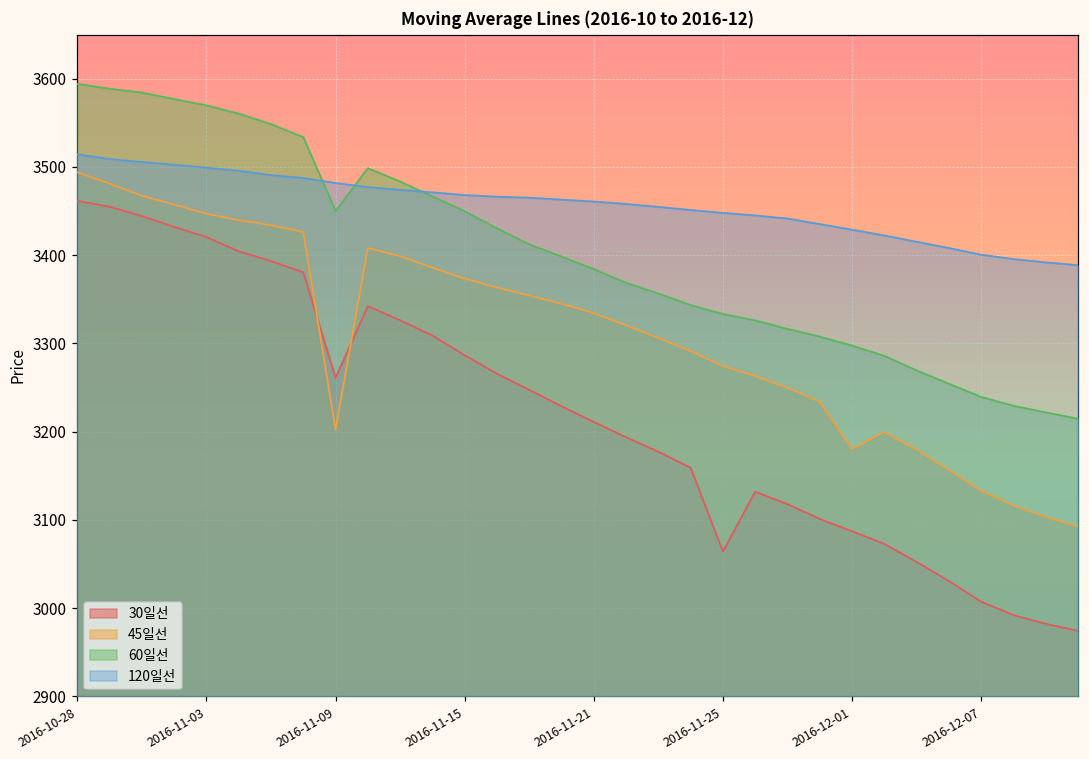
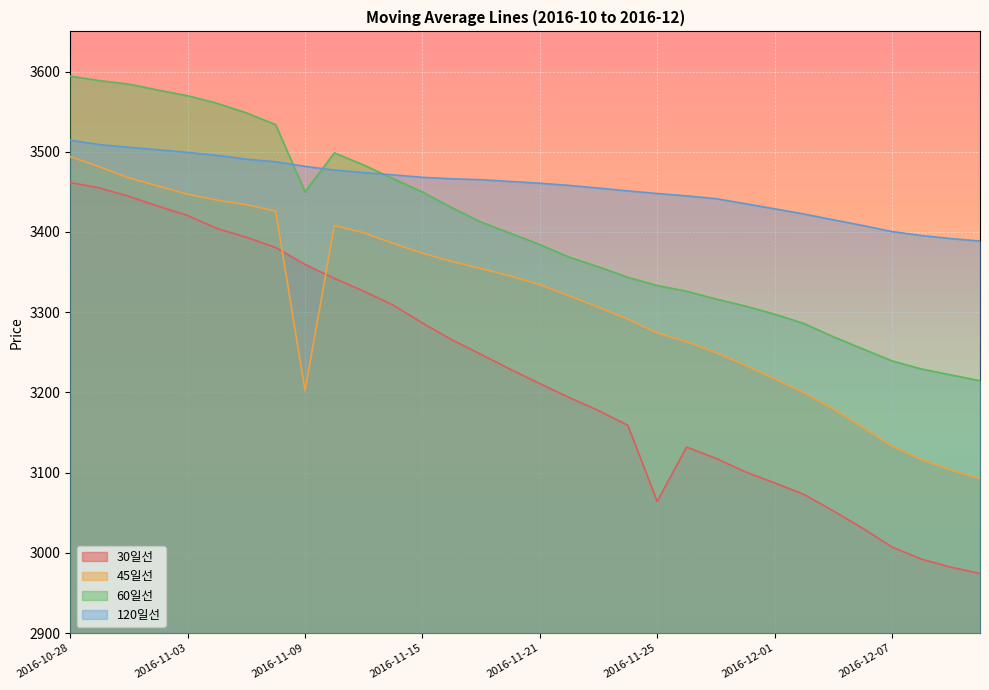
30일선, 2016-11-09: 3260 -> 3360
45일선, 2016-12-01: 3180 -> 3220
